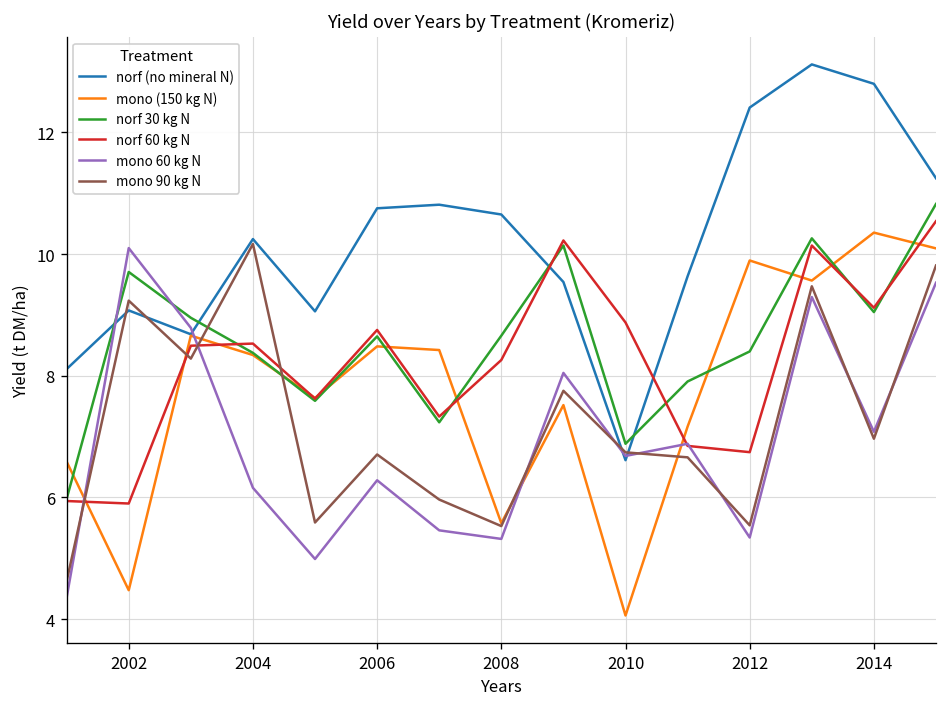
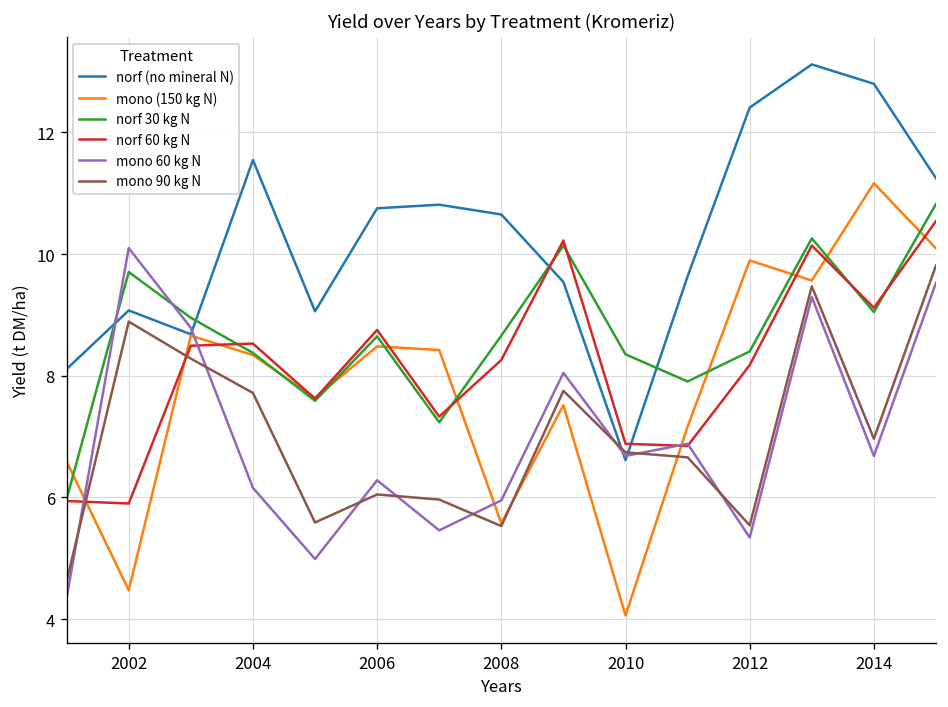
mono 90 kg N, 2002: 9.2 -> 8.9
norf (no mineral N), 2004: 10.2 -> 11.5
mono 90 kg N, 2004: 10.2 -> 7.7
mono 90 kg N, 2006: 6.7 -> 6.0
mono 60 kg N, 2008: 5.3 -> 6.0
norf 30 kg N, 2010: 6.9 -> 8.4
norf 60 kg N, 2010: 8.9 -> 6.9
norf 60 kg N, 2012: 6.7 -> 8.2
mono (150 kg N), 2014: 10.4 -> 11.2
mono 60 kg N, 2014: 7.1 -> 6.7
